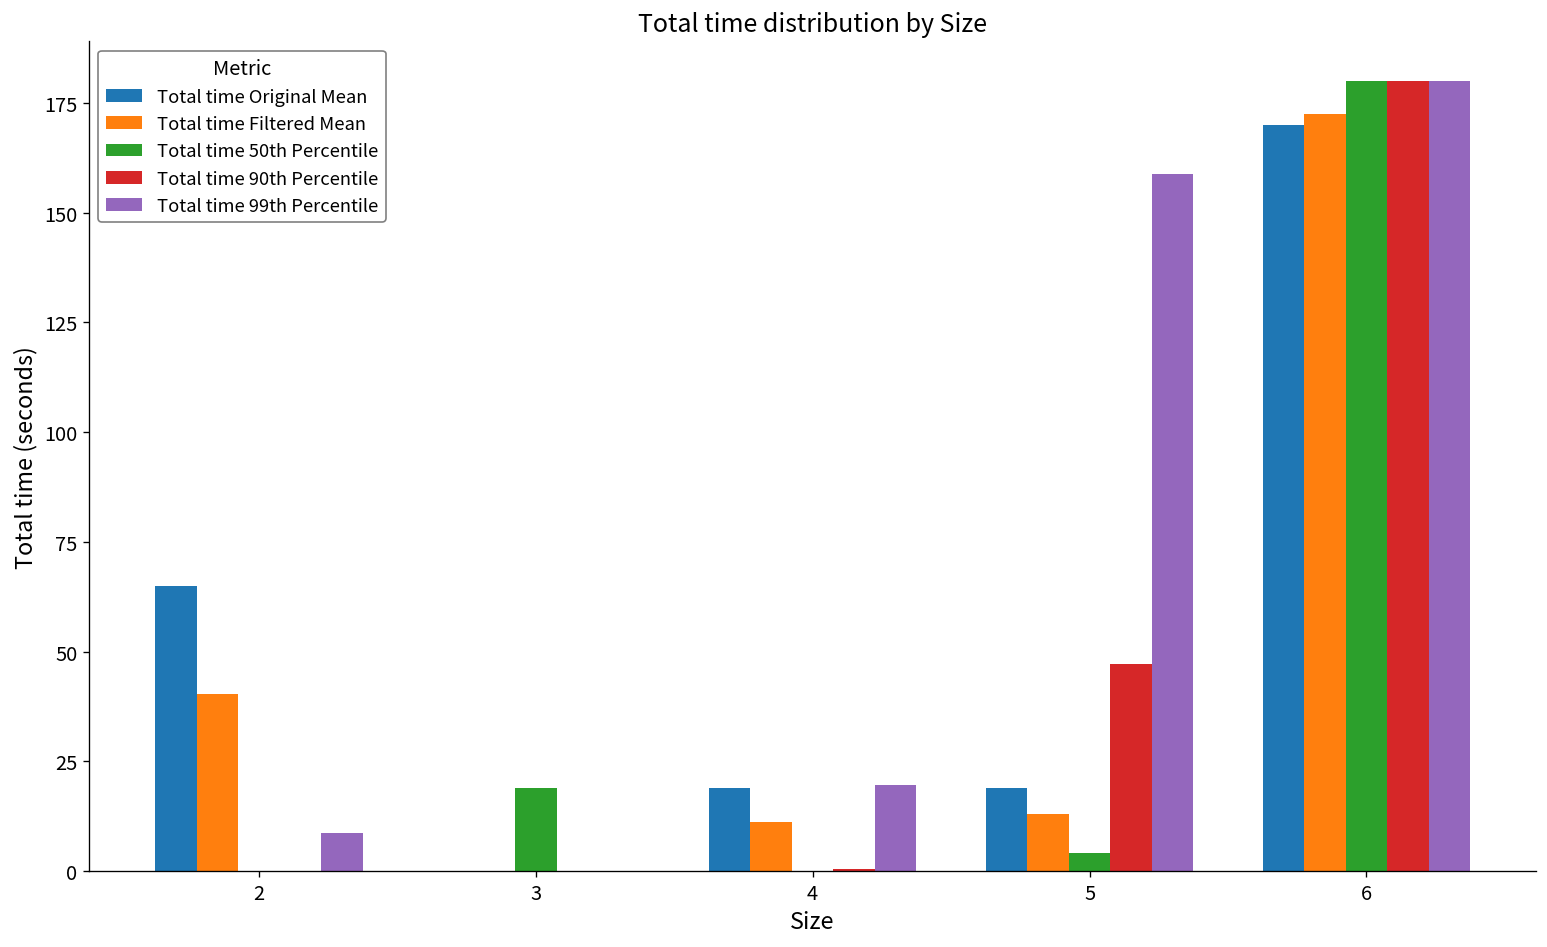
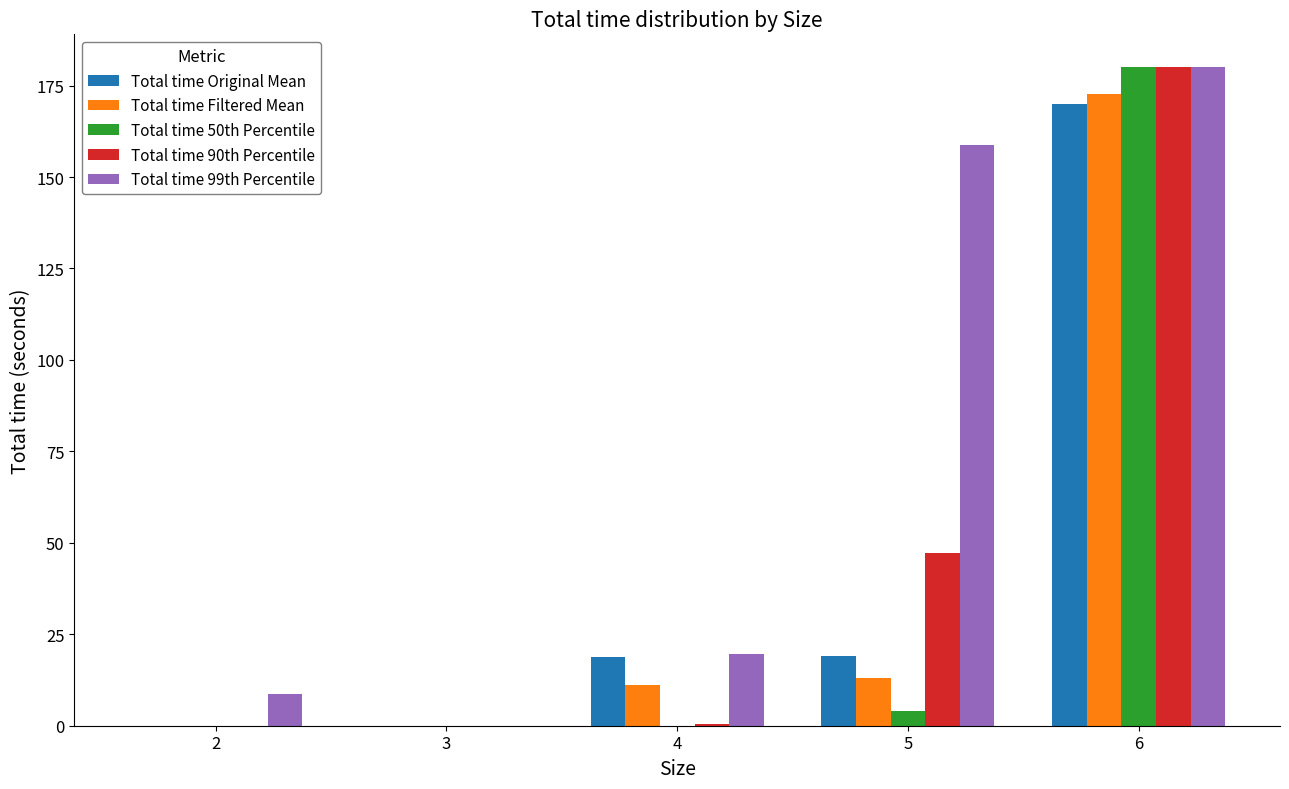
Total time Original Mean, 2: 65 -> 0
Total time Filtered Mean, 2: 40 -> 0
Total time 50th Percentile, 3: 19 -> 0
